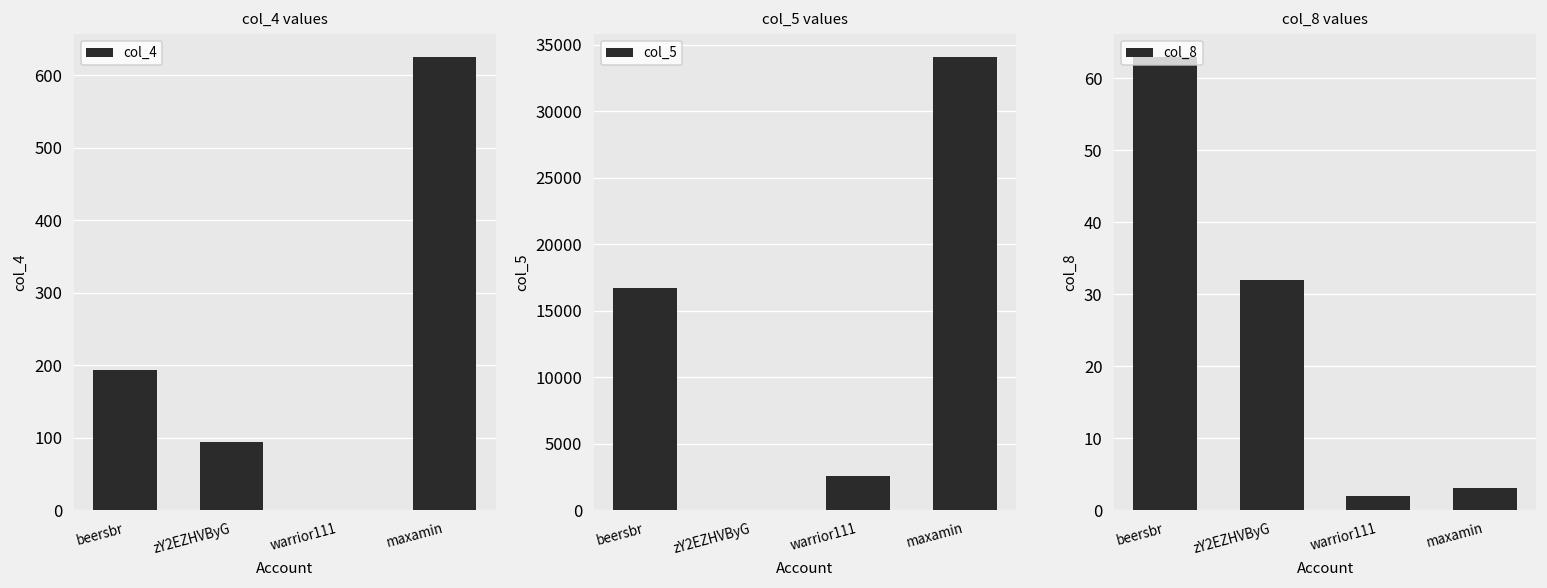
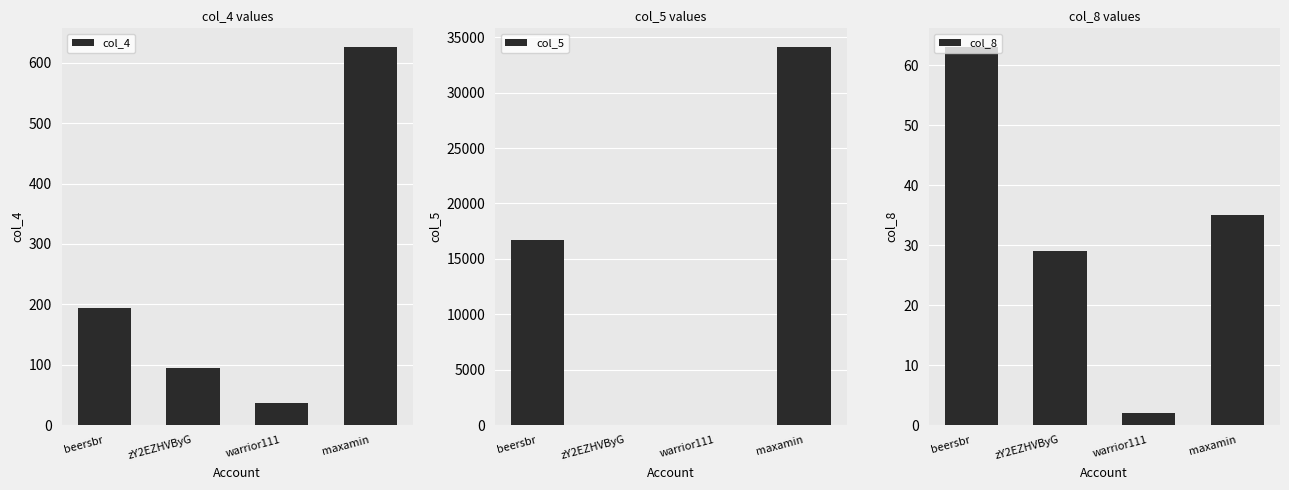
col_4 values, warrior111: 0 -> 40
col_5 values, warrior111: 2500 -> 0
col_8 values, zY2EZHVByG: 32 -> 29
col_8 values, maxamin: 3 -> 35
